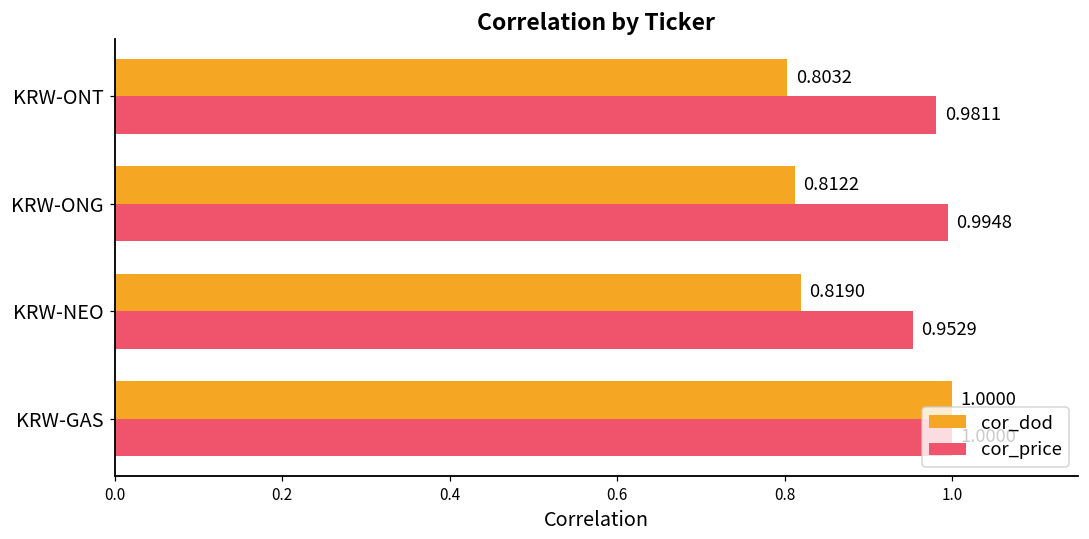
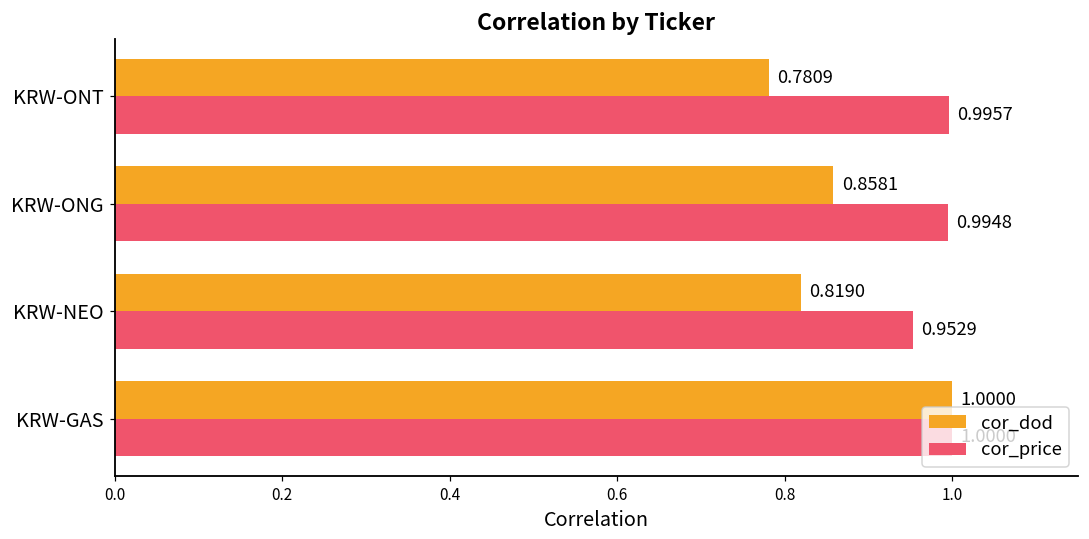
cor_dod, KRW-ONT: 0.8032 -> 0.7809
cor_price, KRW-ONT: 0.9811 -> 0.9957
cor_dod, KRW-ONG: 0.8122 -> 0.8581
